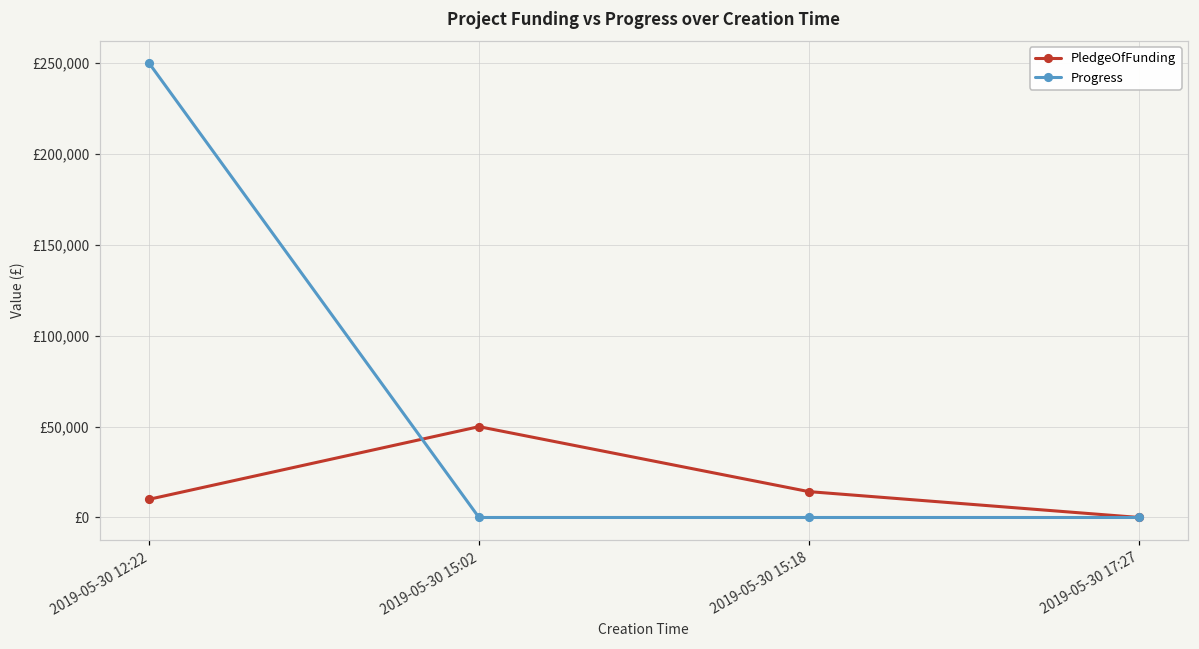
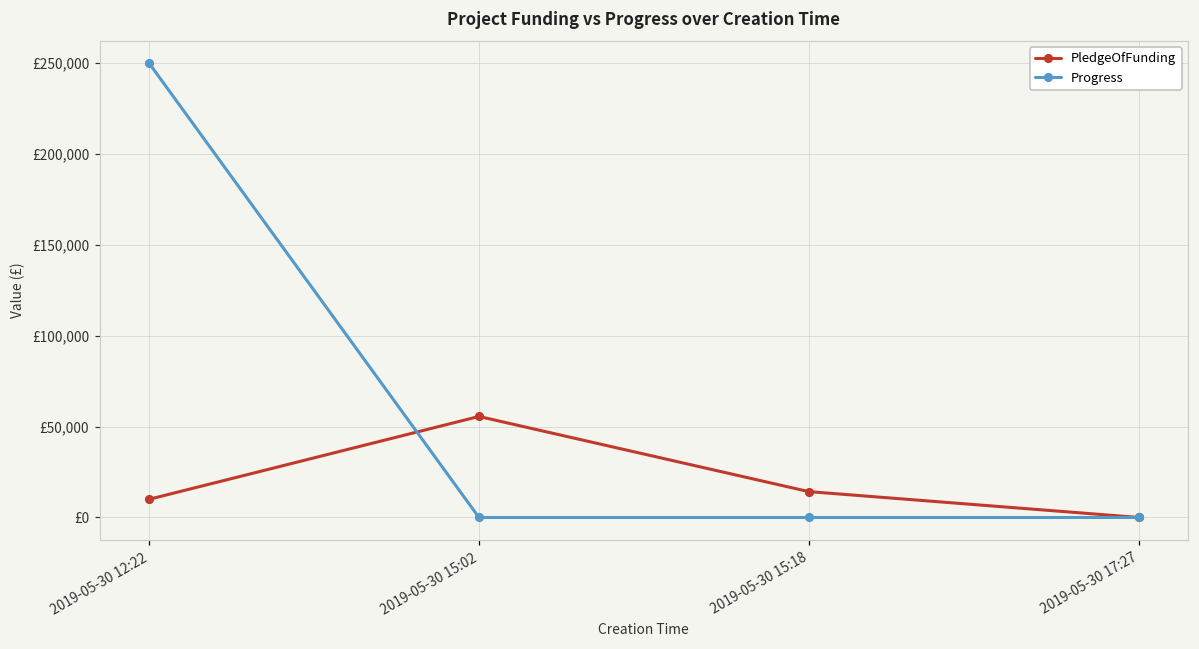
PledgeOfFunding, 2019-05-30 15:02: £50,000 -> £56,000
